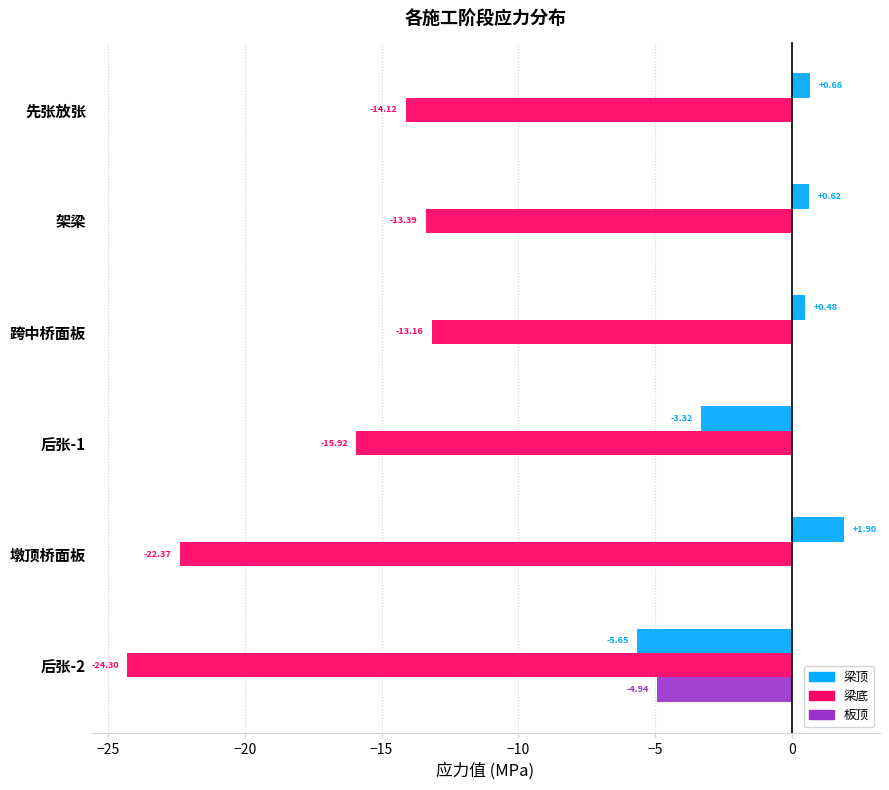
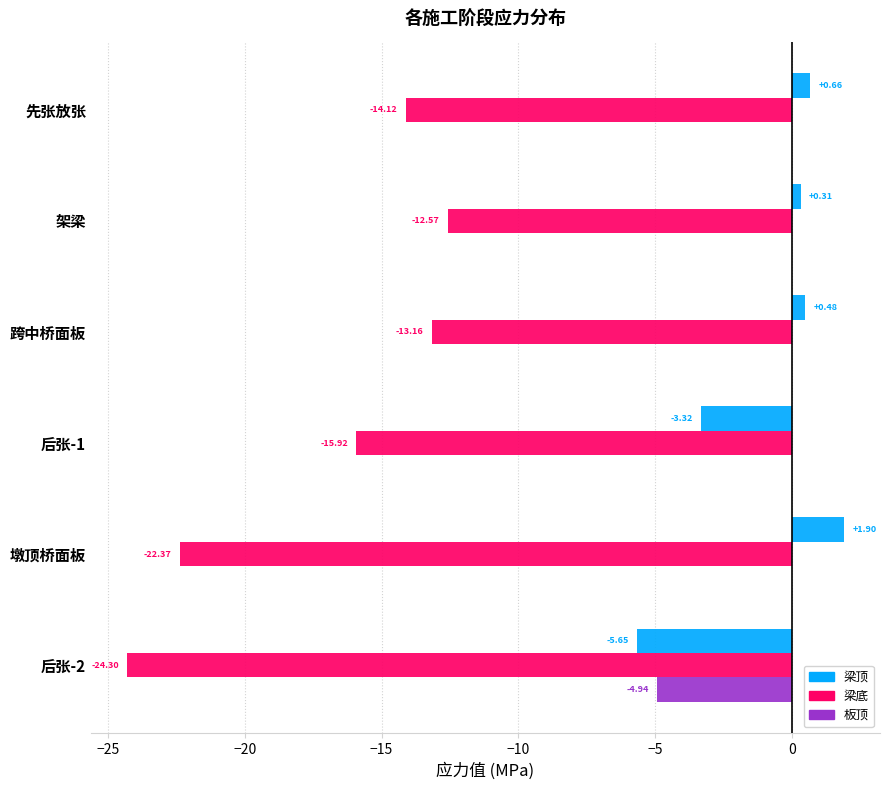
梁顶, 架梁: +0.62 -> +0.31
梁底, 架梁: -13.39 -> -12.57
